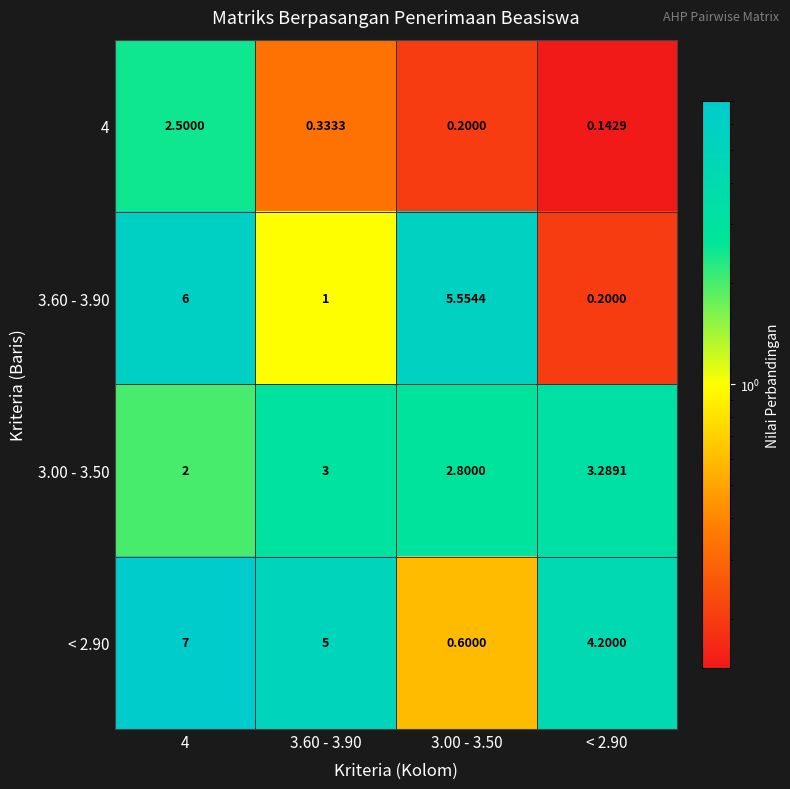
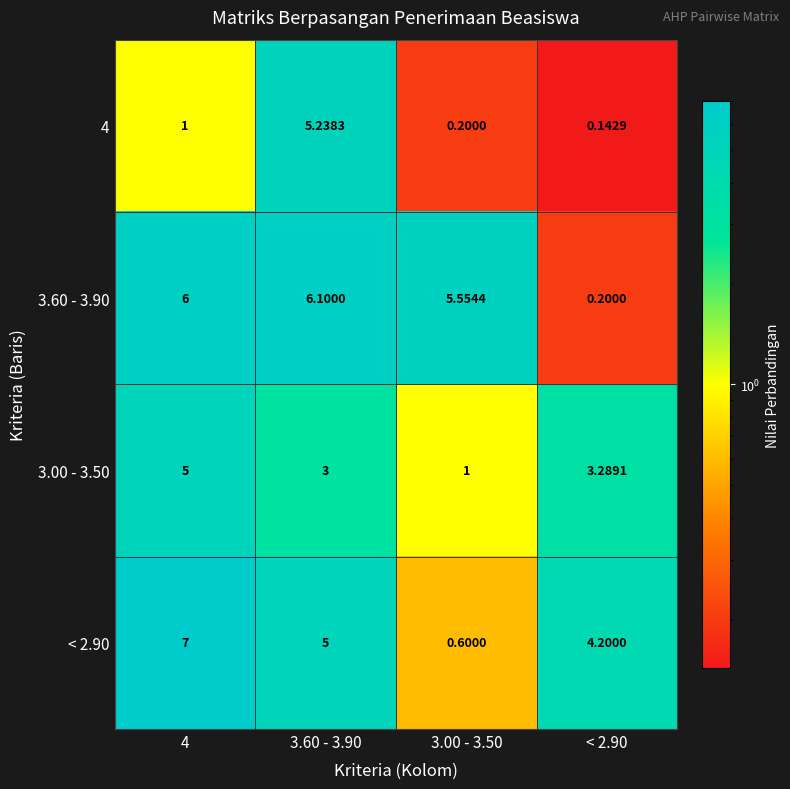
4, 4: 2.5000 -> 1
4, 3.60 - 3.90: 0.3333 -> 5.2383
3.60 - 3.90, 3.60 - 3.90: 1 -> 6.1000
3.00 - 3.50, 4: 2 -> 5
3.00 - 3.50, 3.00 - 3.50: 2.8000 -> 1
